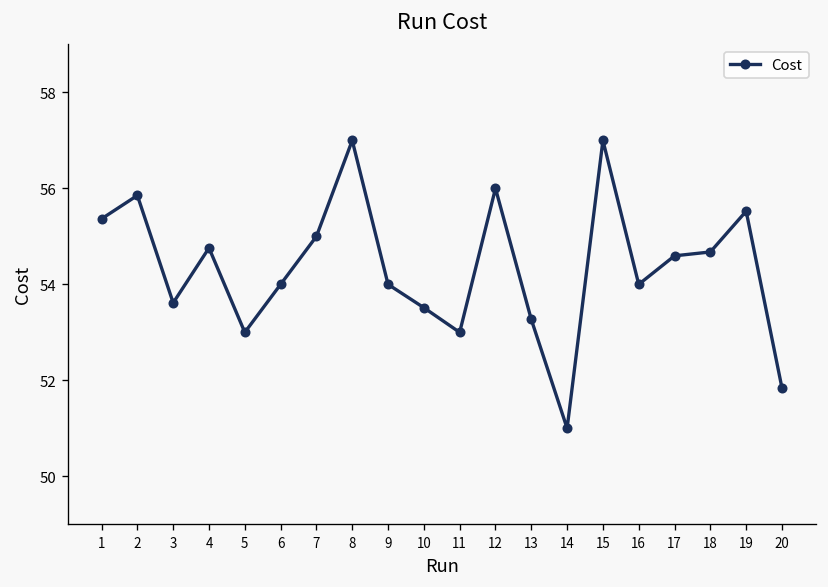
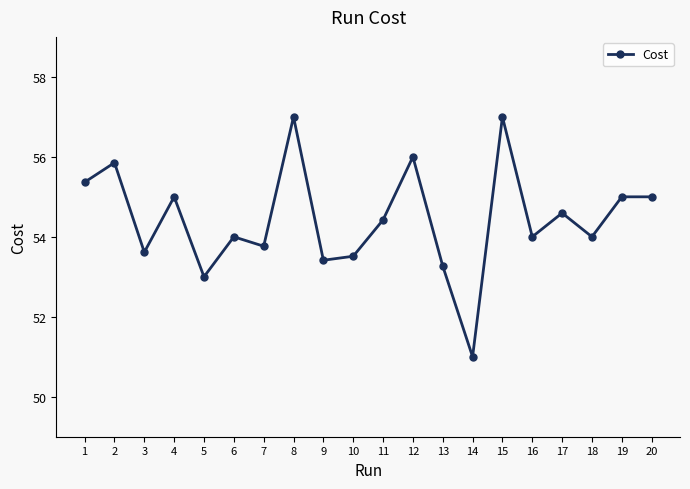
4: 54.8 -> 55.0
7: 55.0 -> 53.8
9: 54.0 -> 53.4
11: 53.0 -> 54.4
18: 54.7 -> 54.0
19: 55.5 -> 55.0
20: 51.8 -> 55.0
